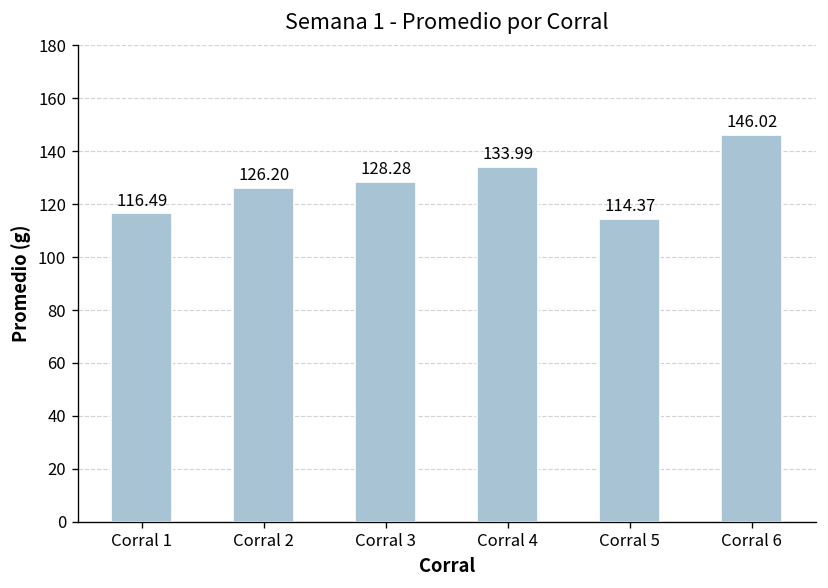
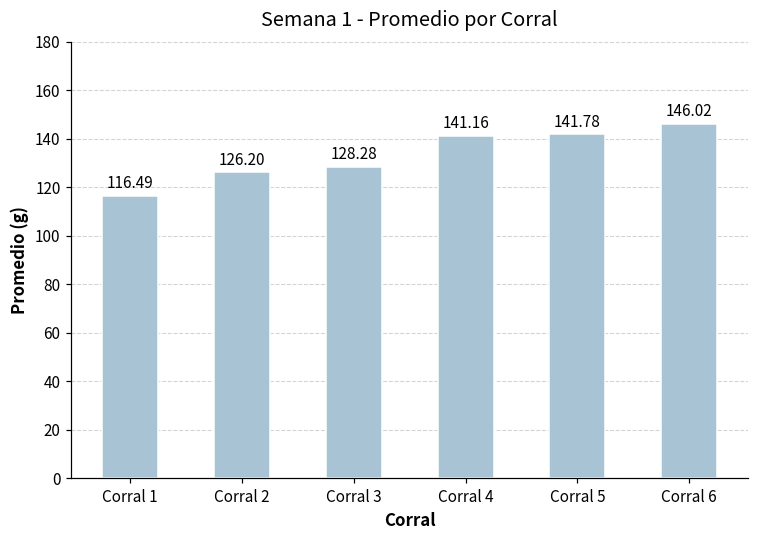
Corral 4: 133.99 -> 141.16
Corral 5: 114.37 -> 141.78
